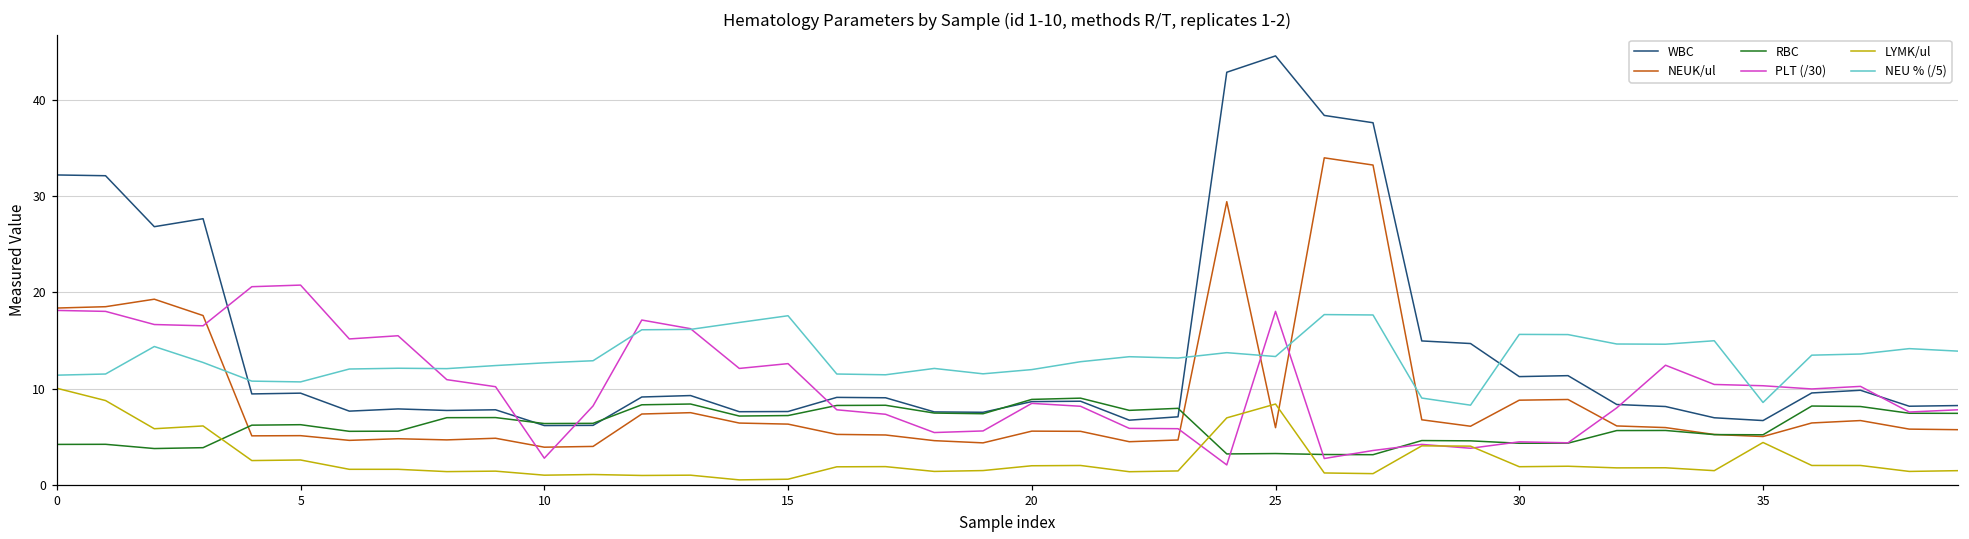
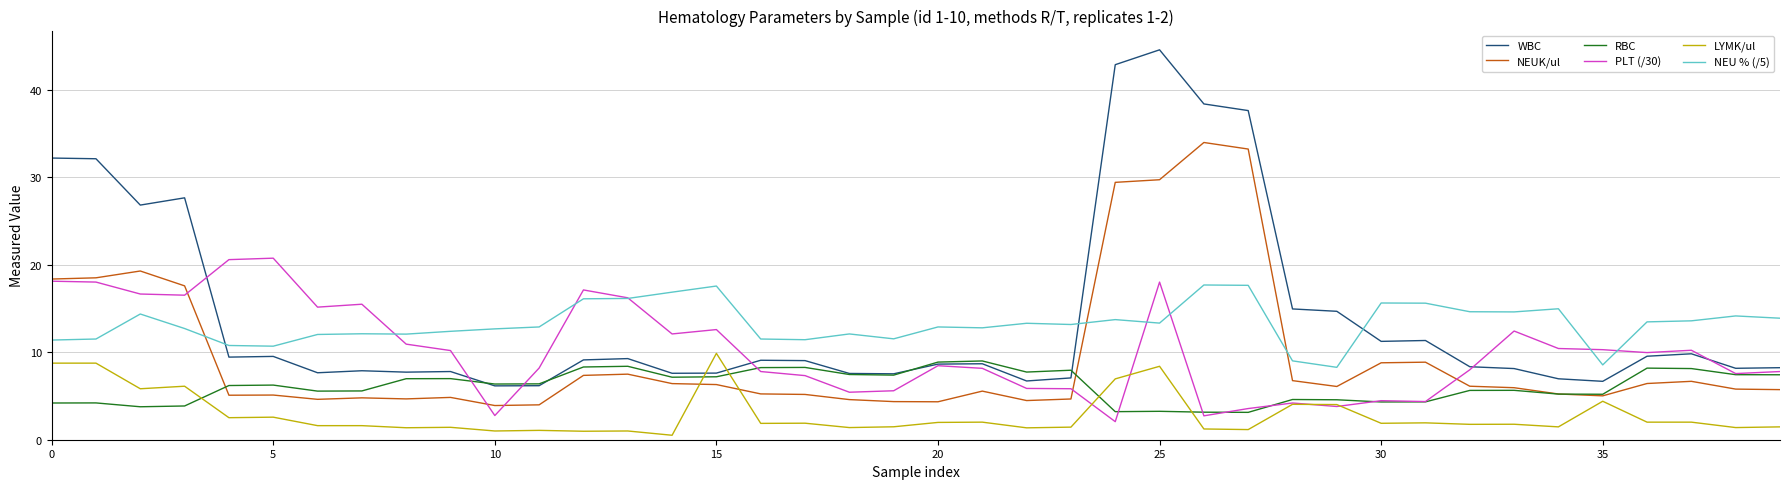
LYMK/ul, 0: 10 -> 9
LYMK/ul, 15: 1 -> 10
NEUK/ul, 20: 6 -> 4
NEU % (/5), 20: 12 -> 13
NEUK/ul, 25: 6 -> 30
